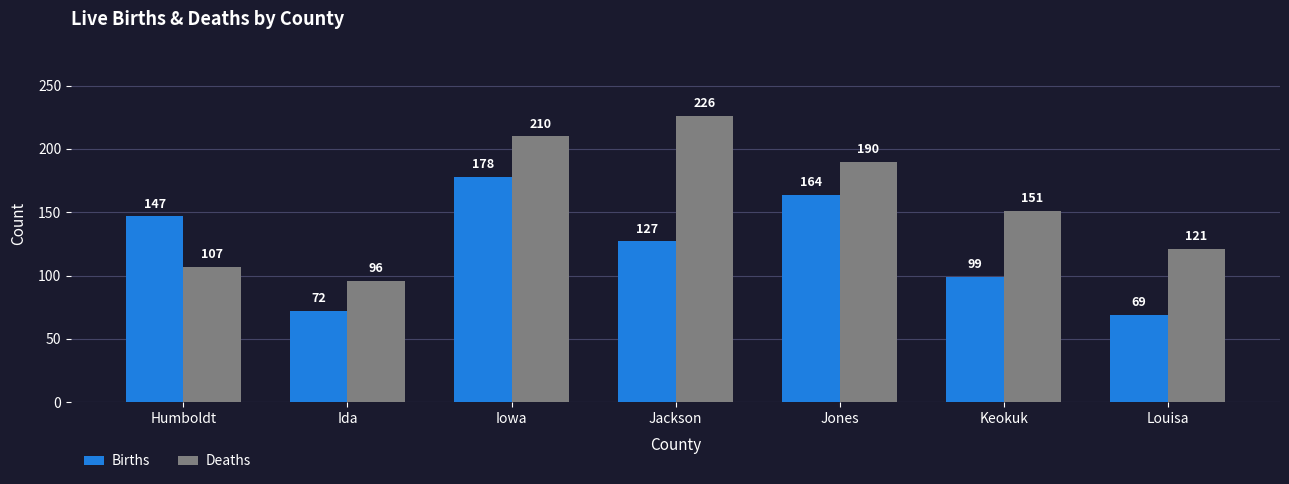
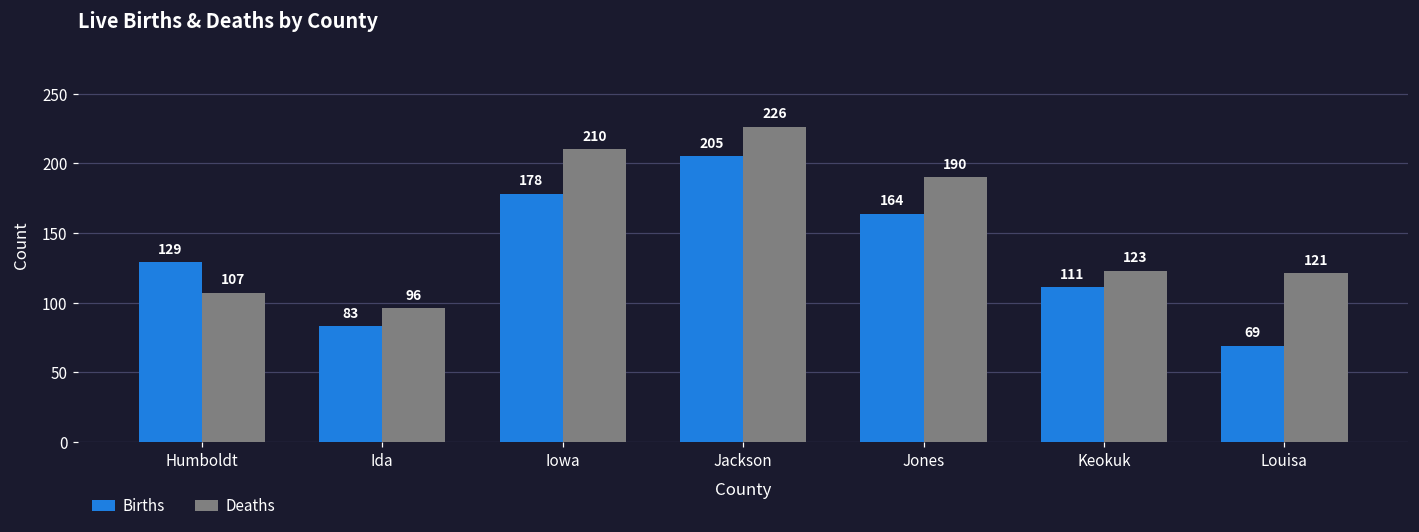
Births, Humboldt: 147 -> 129
Births, Ida: 72 -> 83
Births, Jackson: 127 -> 205
Births, Keokuk: 99 -> 111
Deaths, Keokuk: 151 -> 123
